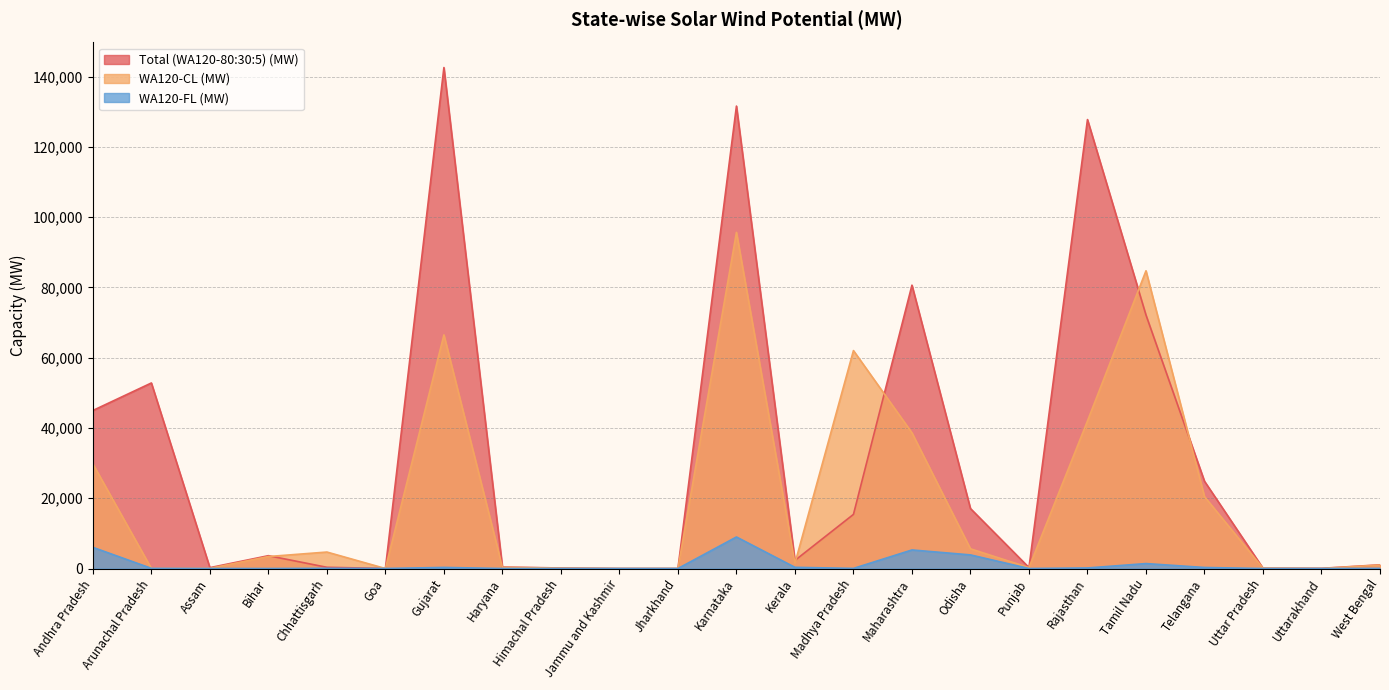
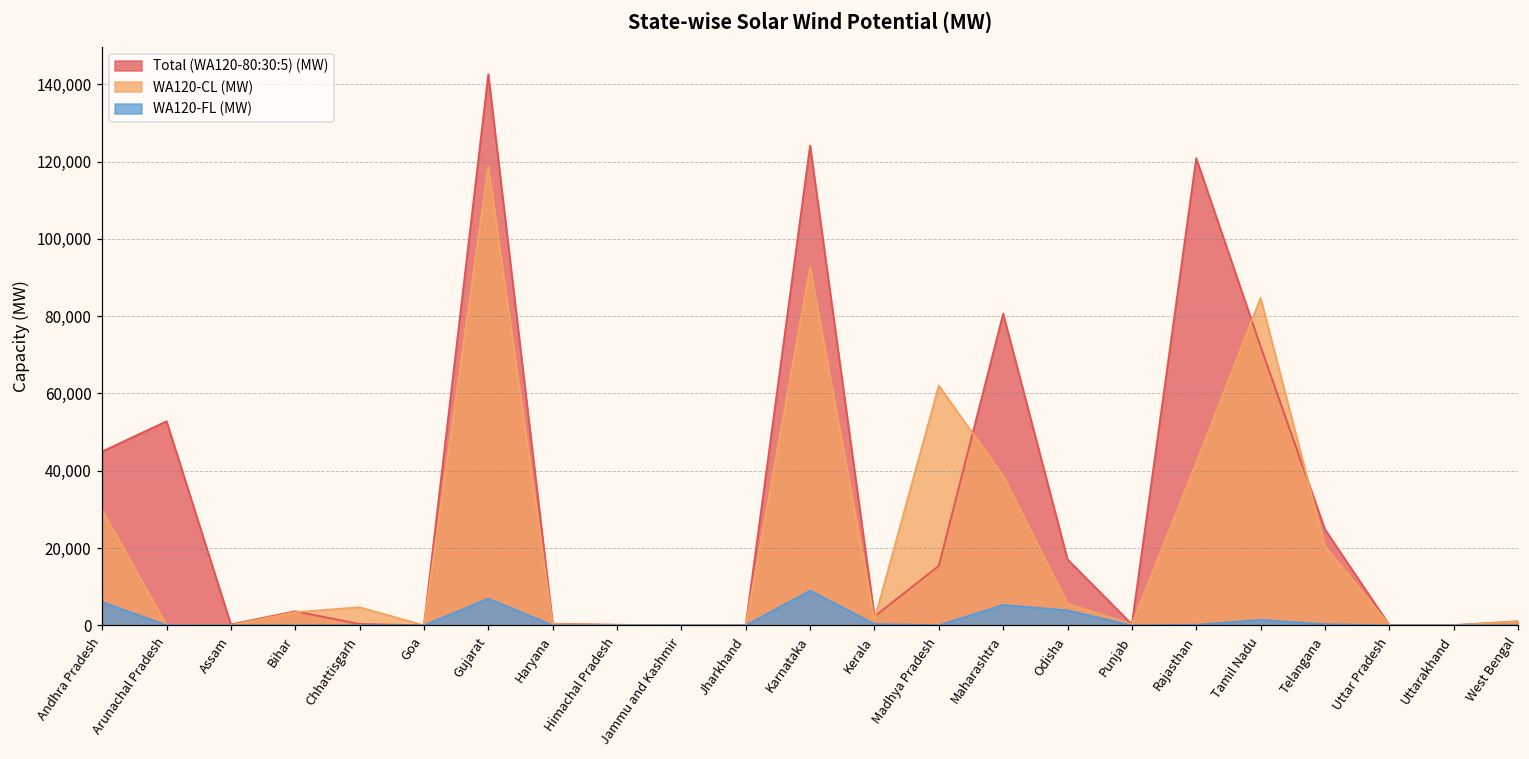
WA120-CL (MW), Gujarat: 66,000 -> 119,000
WA120-FL (MW), Gujarat: 0 -> 7,000
Total (WA120-80:30:5) (MW), Karnataka: 132,000 -> 124,000
WA120-CL (MW), Karnataka: 96,000 -> 93,000
Total (WA120-80:30:5) (MW), Rajasthan: 128,000 -> 121,000
